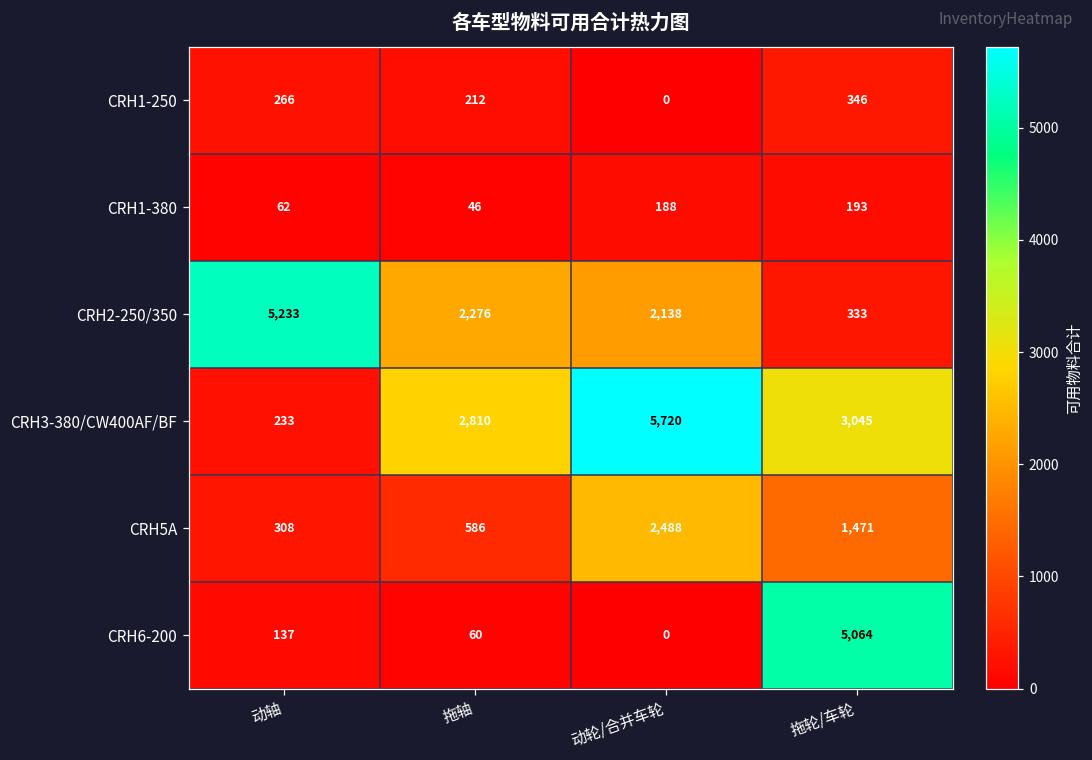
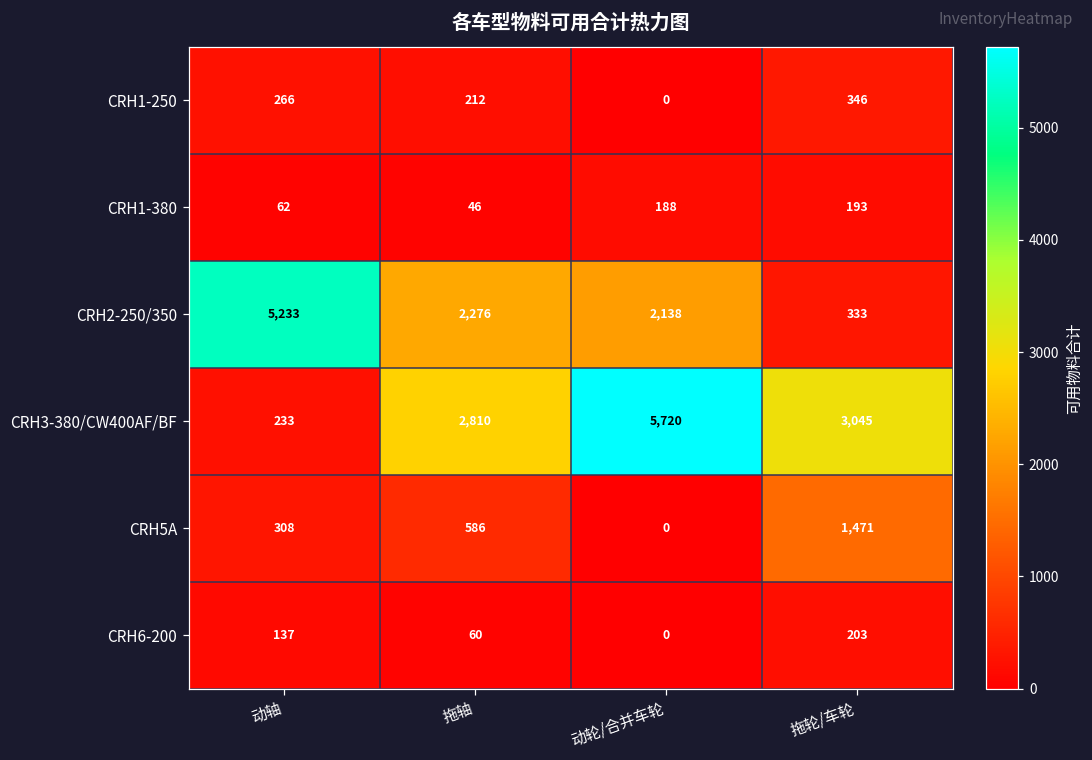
CRH5A, 动轮/合并车轮: 2,488 -> 0
CRH6-200, 拖轮/车轮: 5,064 -> 203
